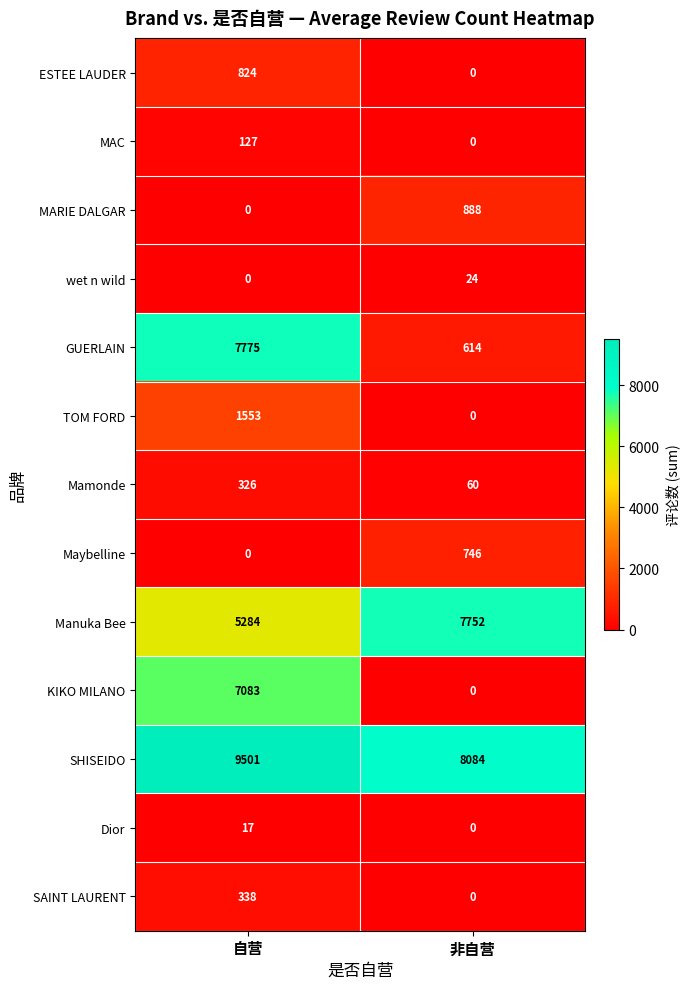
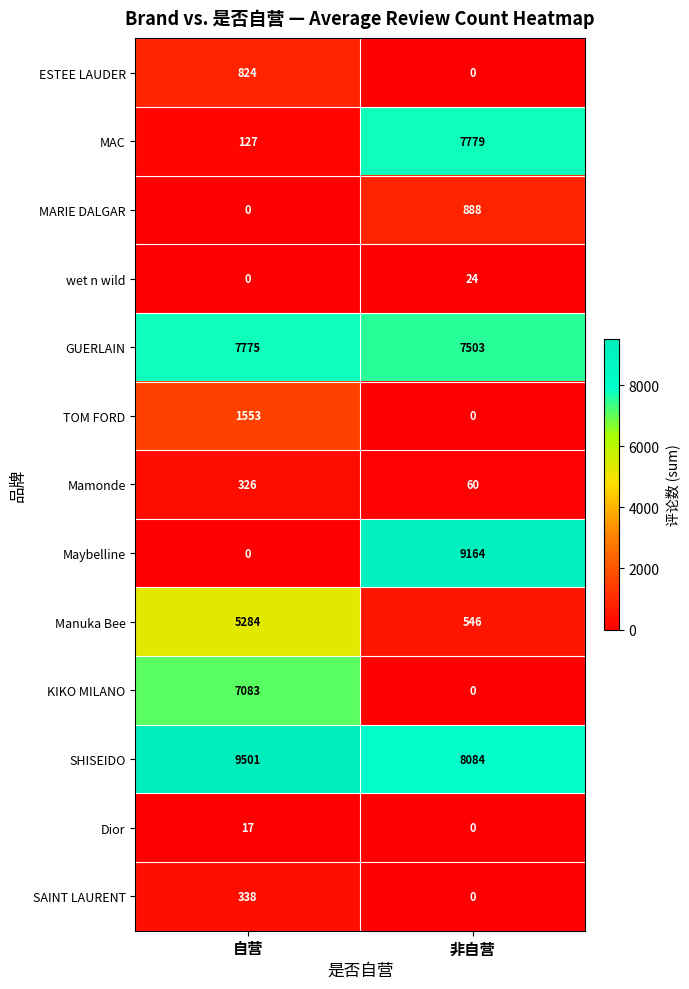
MAC, 非自营: 0 -> 7779
GUERLAIN, 非自营: 614 -> 7503
Maybelline, 非自营: 746 -> 9164
Manuka Bee, 非自营: 7752 -> 546
